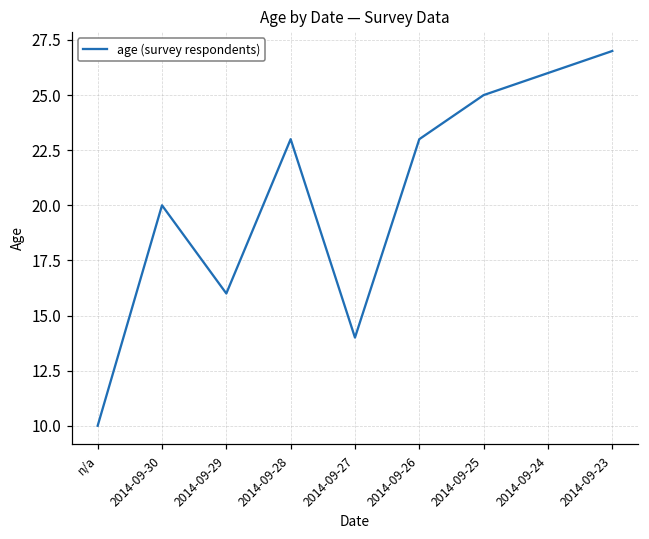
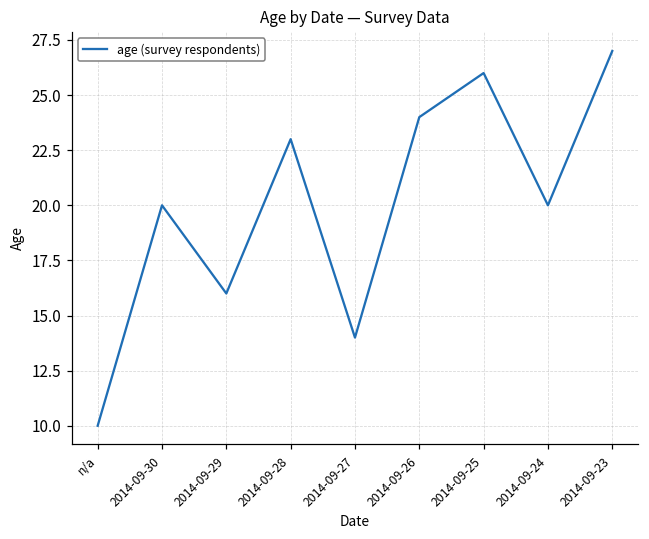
2014-09-26: 23 -> 24
2014-09-25: 25 -> 26
2014-09-24: 26 -> 20
